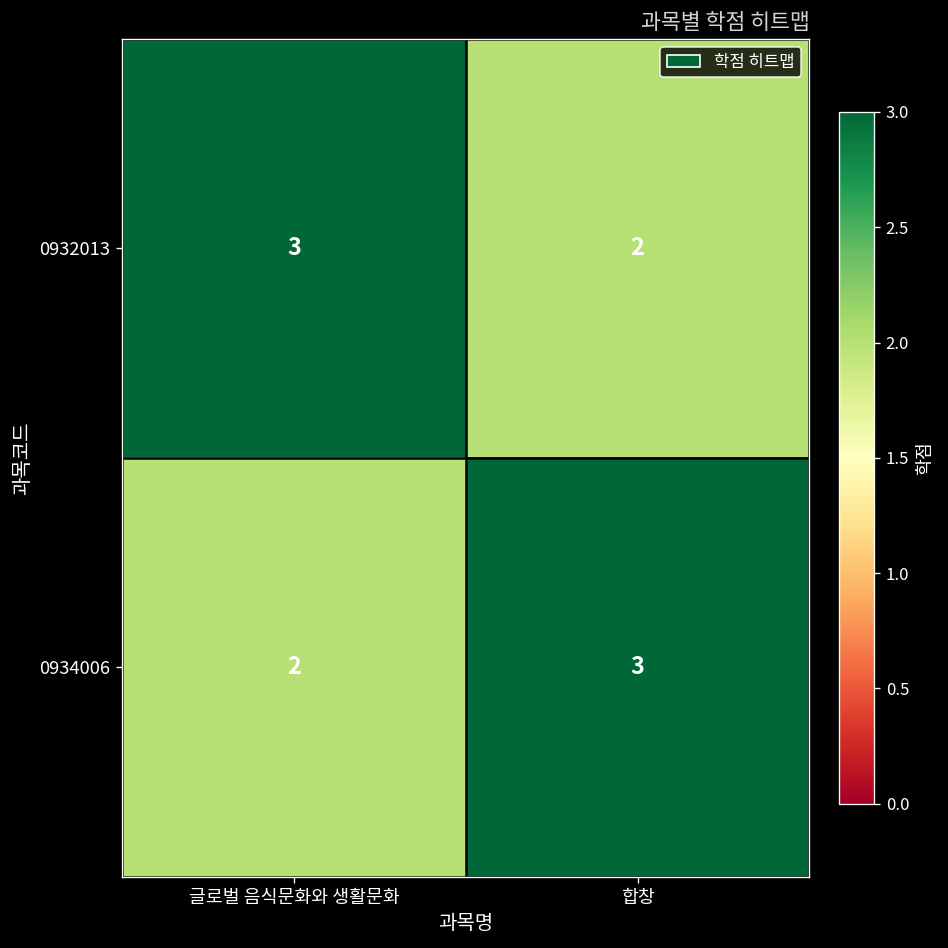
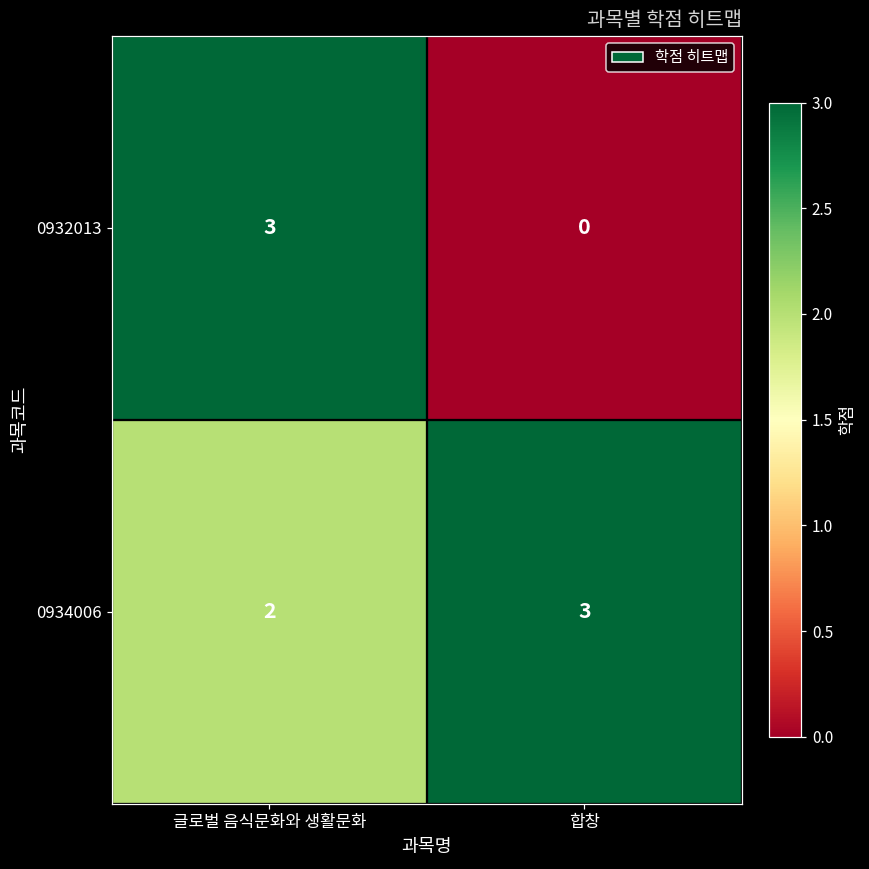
0932013, 합창: 2 -> 0
